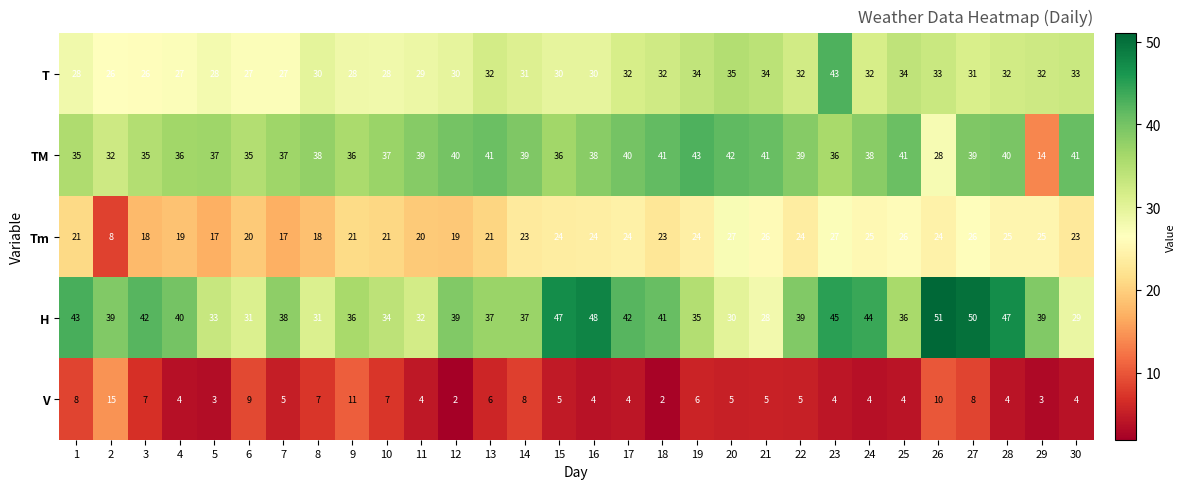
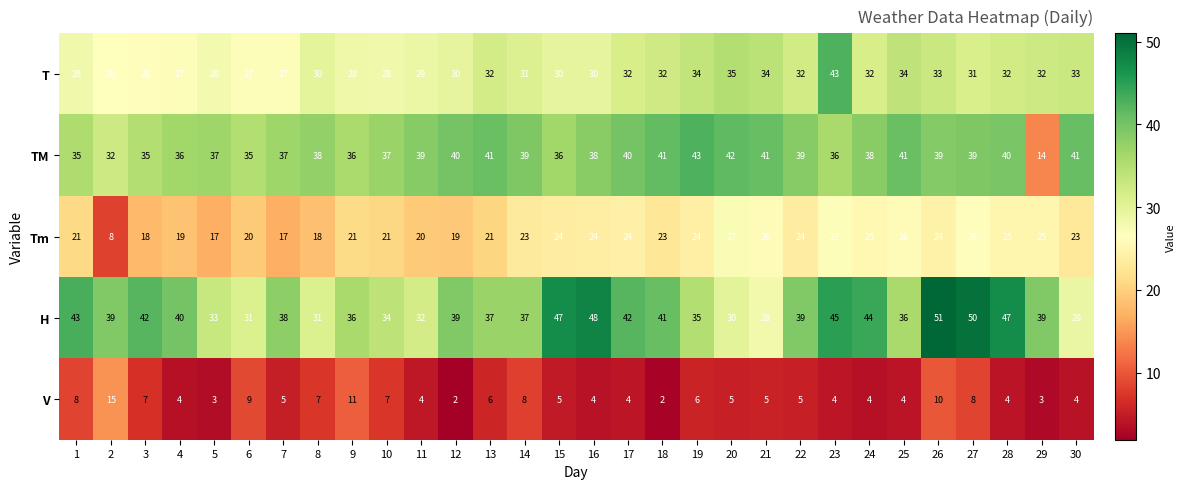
TM, 26: 28 -> 39
